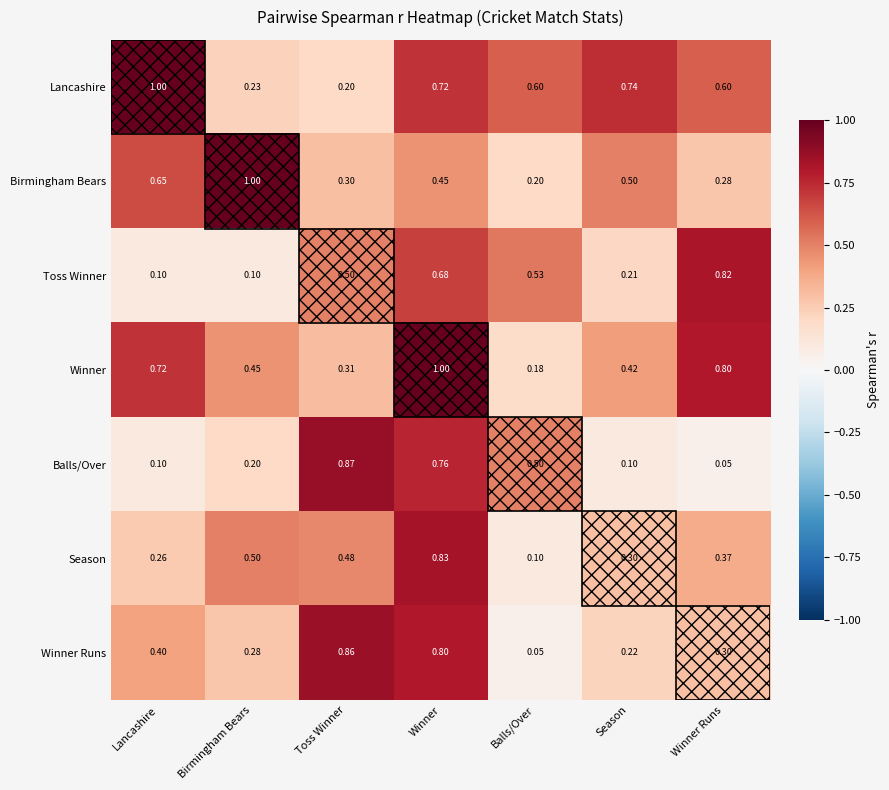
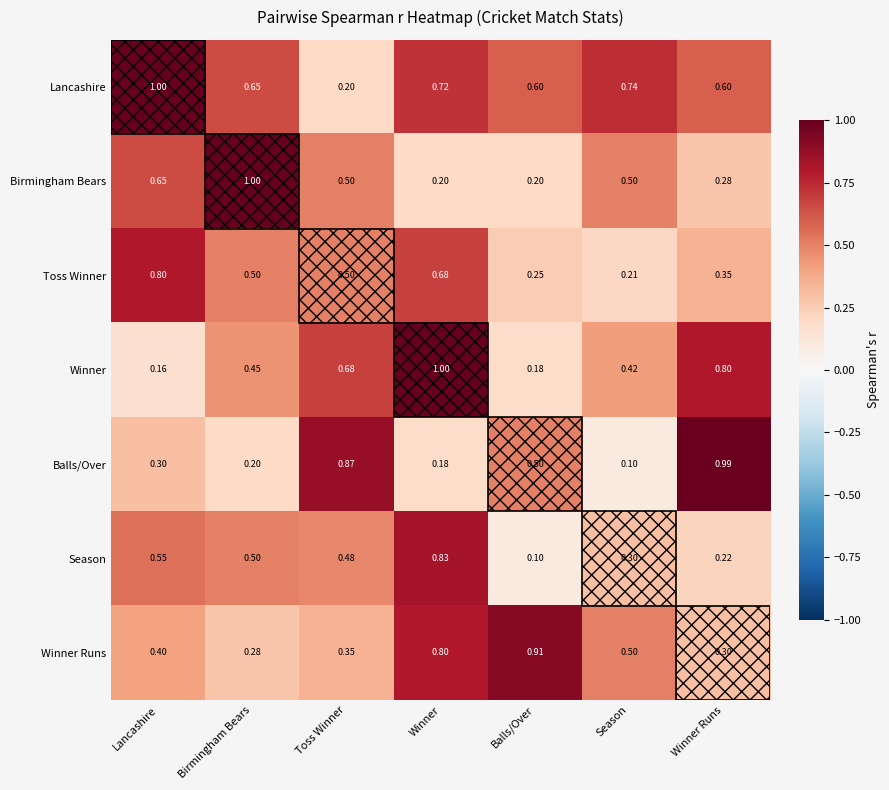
Lancashire, Birmingham Bears: 0.23 -> 0.65
Birmingham Bears, Toss Winner: 0.30 -> 0.50
Birmingham Bears, Winner: 0.45 -> 0.20
Toss Winner, Lancashire: 0.10 -> 0.80
Toss Winner, Birmingham Bears: 0.10 -> 0.50
Toss Winner, Balls/Over: 0.53 -> 0.25
Toss Winner, Winner Runs: 0.82 -> 0.35
Winner, Lancashire: 0.72 -> 0.16
Winner, Toss Winner: 0.31 -> 0.68
Balls/Over, Lancashire: 0.10 -> 0.30
Balls/Over, Winner: 0.76 -> 0.18
Balls/Over, Winner Runs: 0.05 -> 0.99
Season, Lancashire: 0.26 -> 0.55
Season, Winner Runs: 0.37 -> 0.22
Winner Runs, Toss Winner: 0.86 -> 0.35
Winner Runs, Balls/Over: 0.05 -> 0.91
Winner Runs, Season: 0.22 -> 0.50
